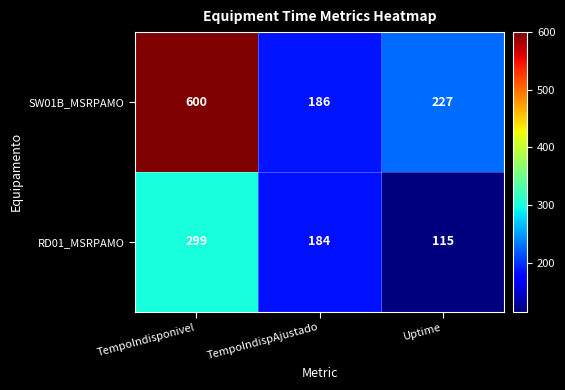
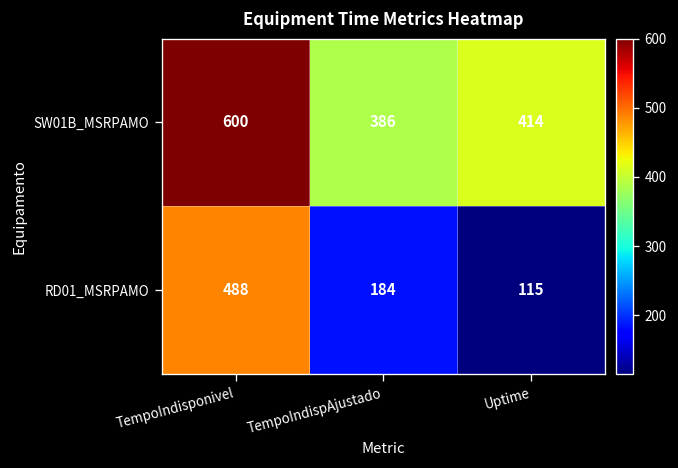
SW01B_MSRPAMO, TempoIndispAjustado: 186 -> 386
SW01B_MSRPAMO, Uptime: 227 -> 414
RD01_MSRPAMO, TempoIndisponivel: 299 -> 488
